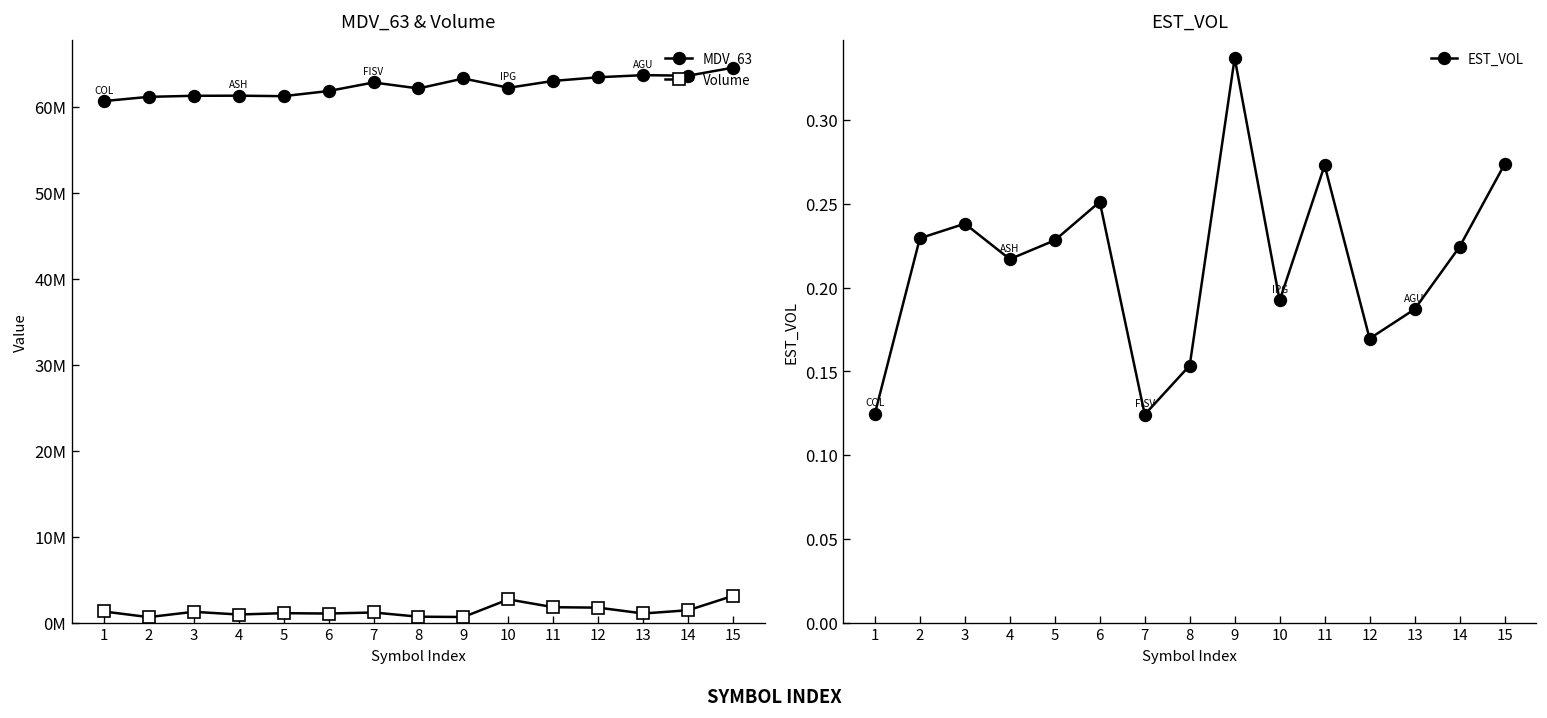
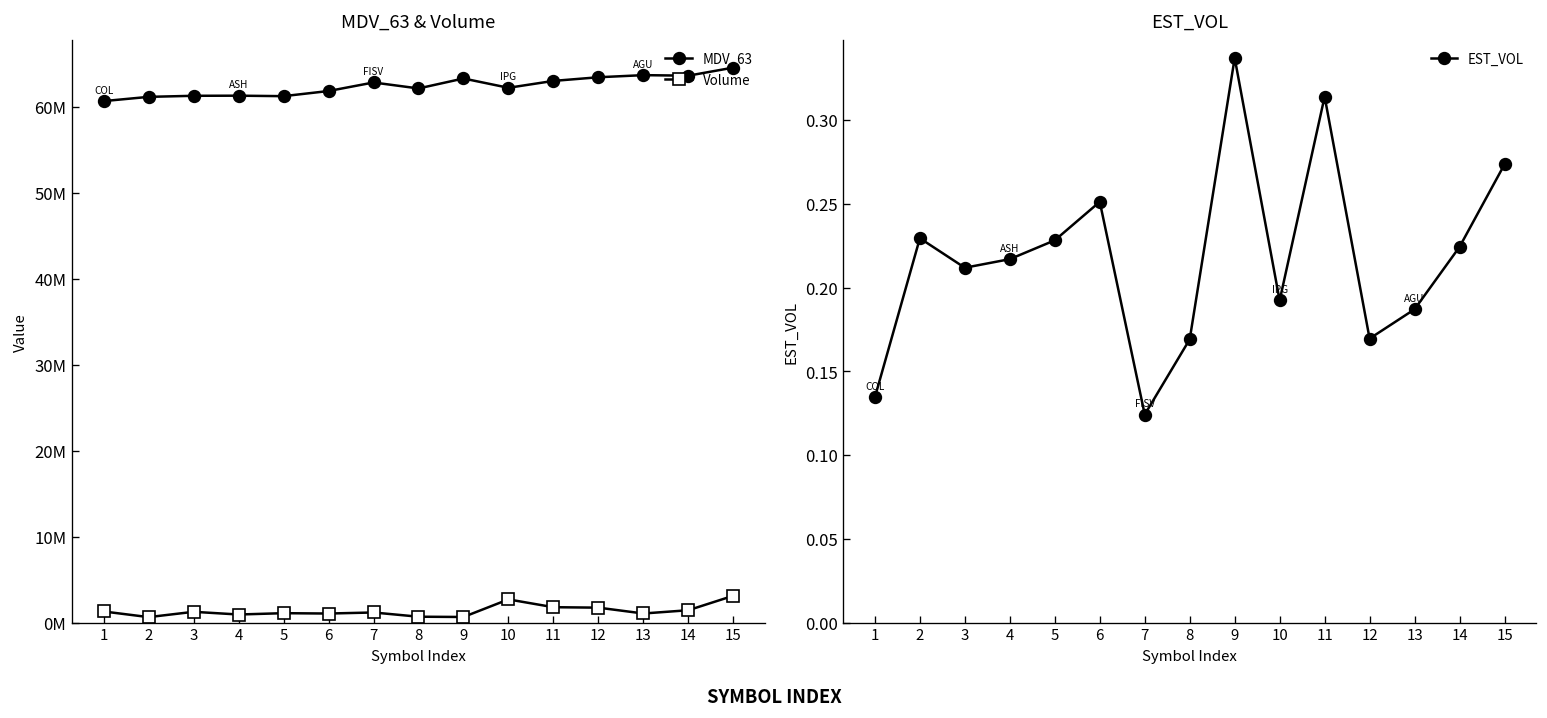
EST_VOL, 1: 0.125 -> 0.135
EST_VOL, 3: 0.238 -> 0.212
EST_VOL, 8: 0.154 -> 0.169
EST_VOL, 11: 0.273 -> 0.314
